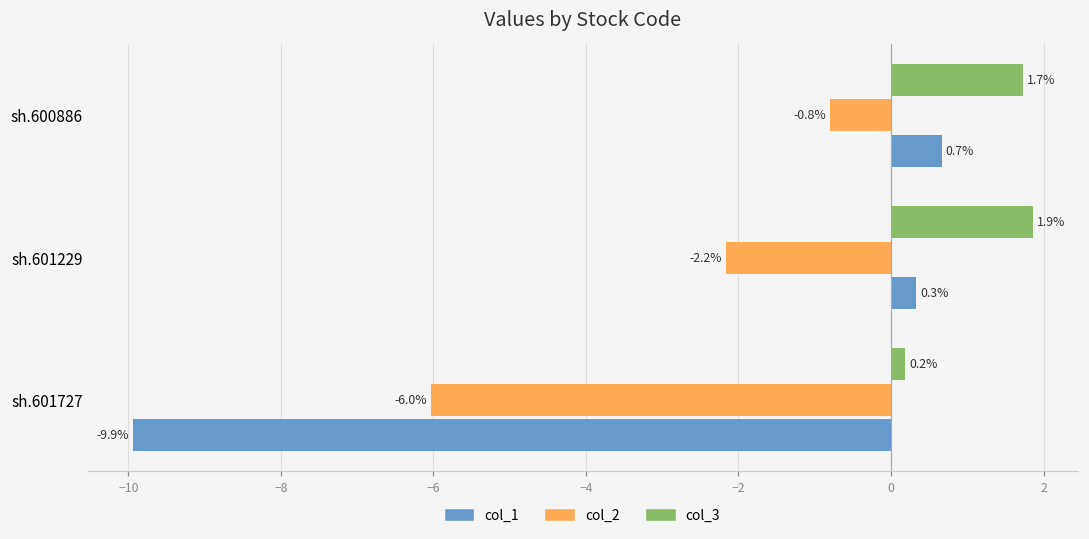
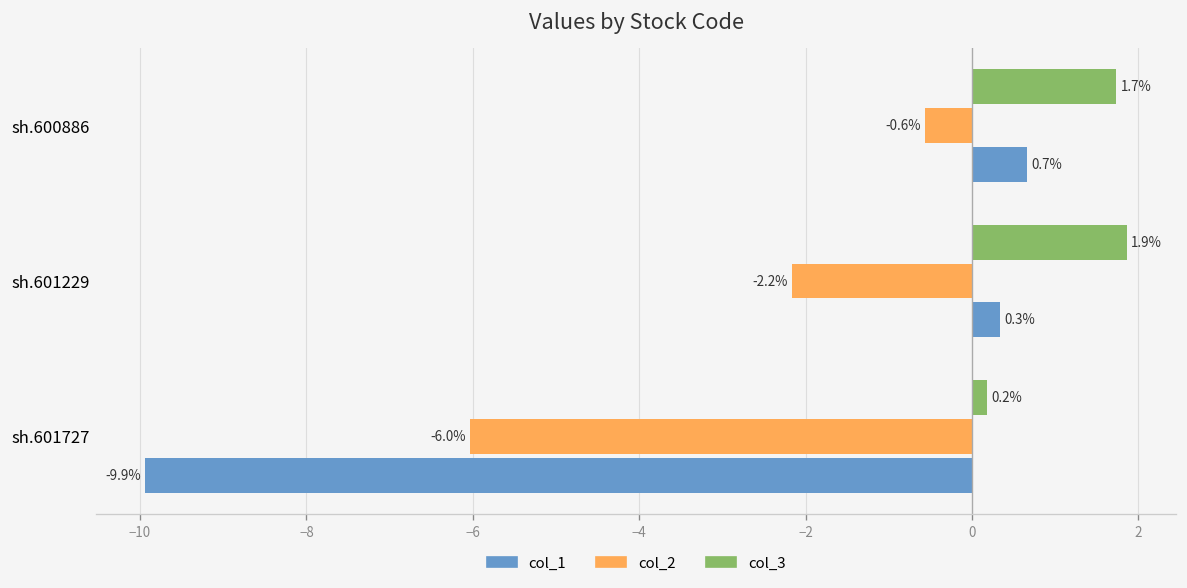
col_2, sh.600886: -0.8% -> -0.6%
